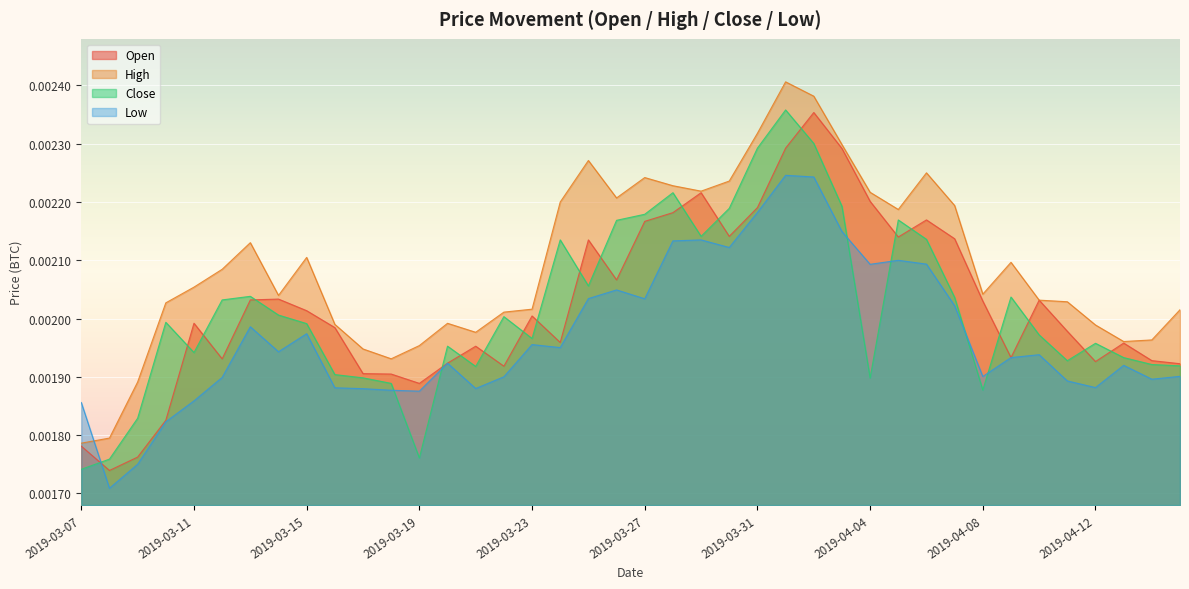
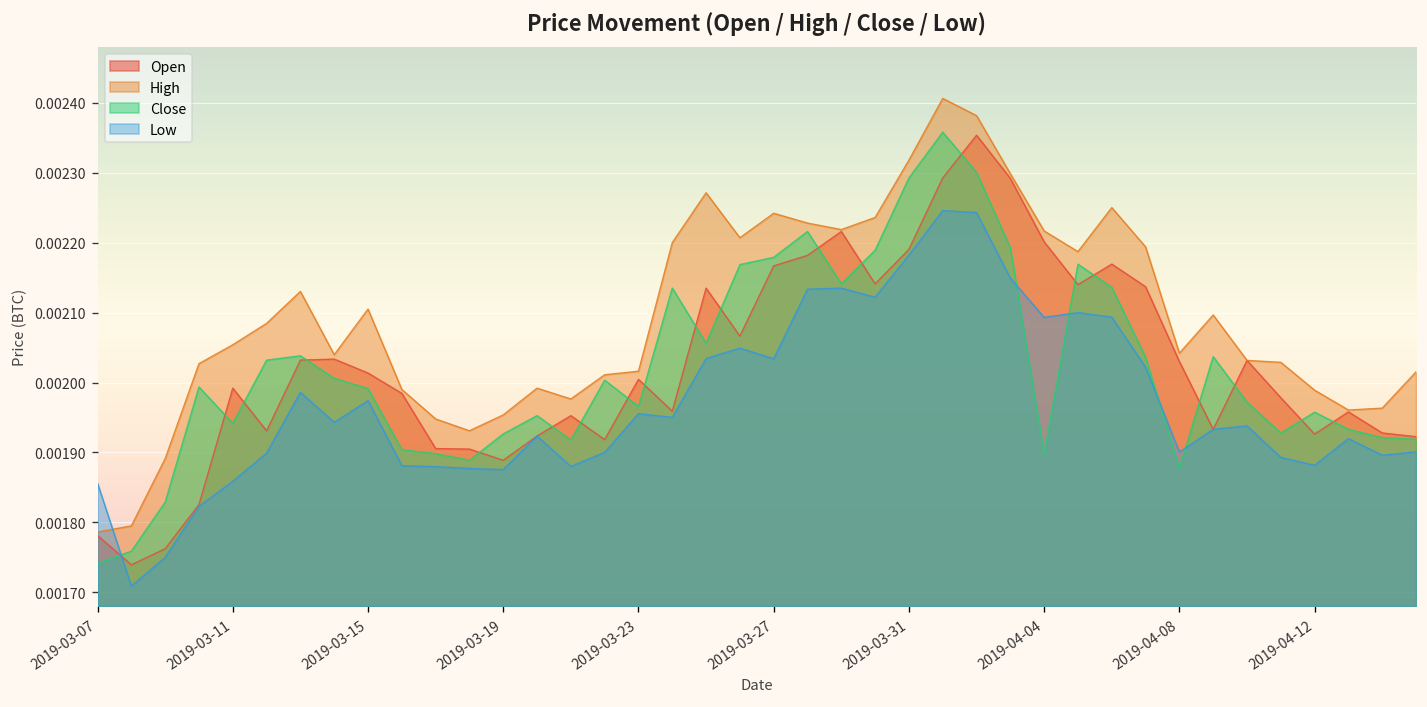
Close, 2019-03-19: 0.00176 -> 0.00193
